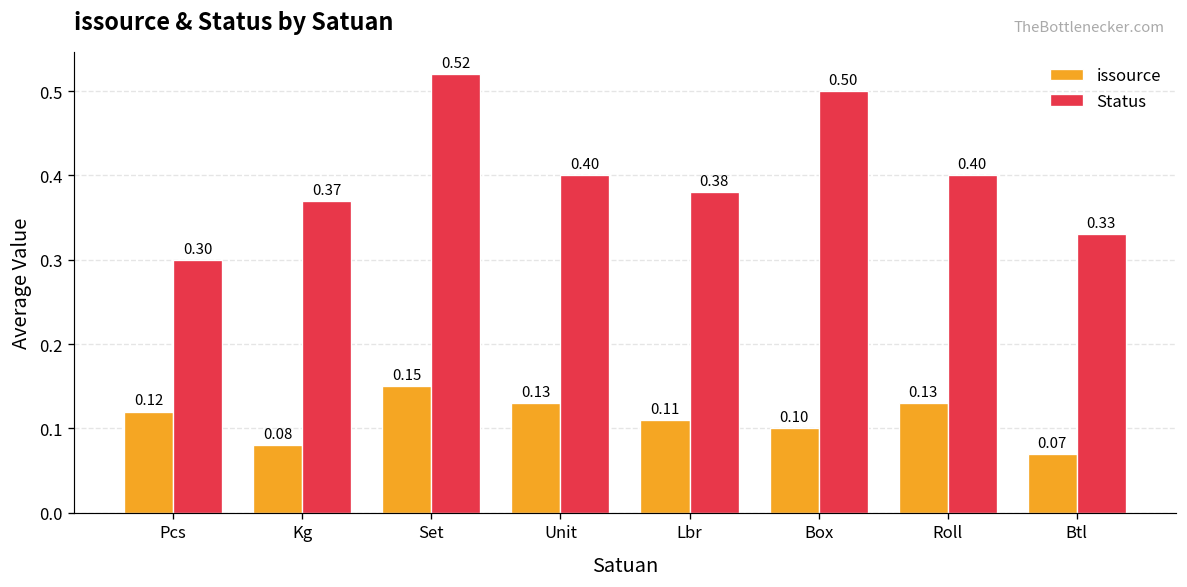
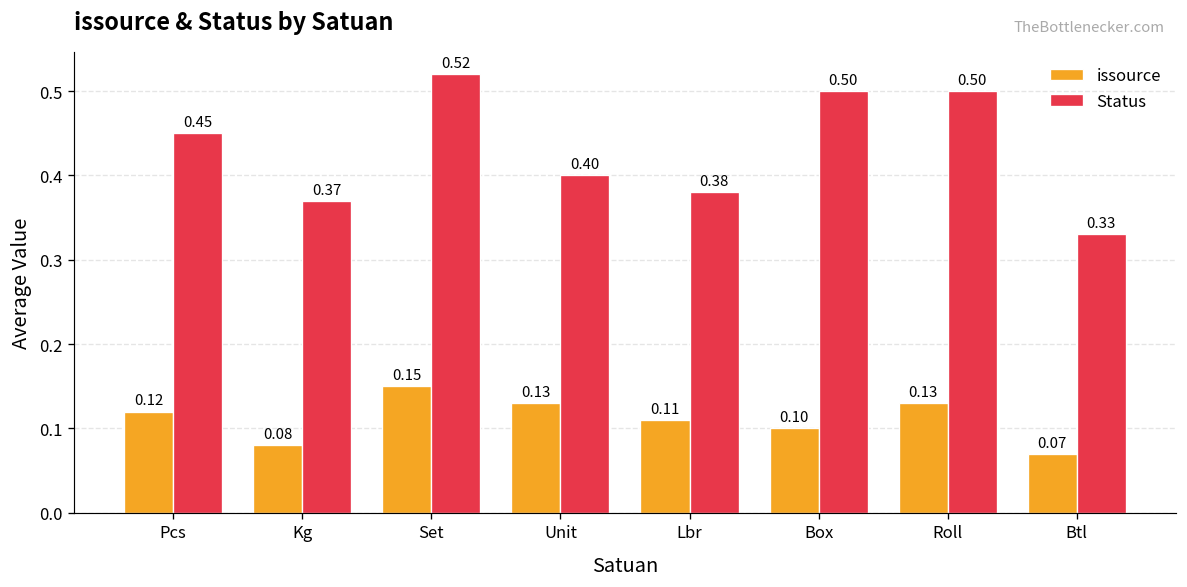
Status, Pcs: 0.30 -> 0.45
Status, Roll: 0.40 -> 0.50
